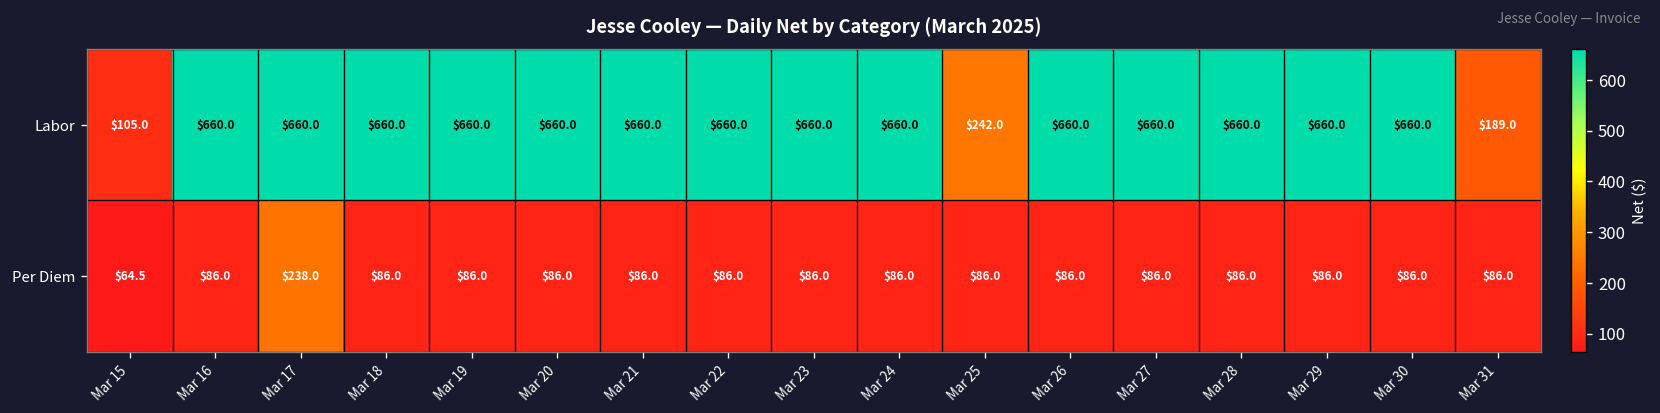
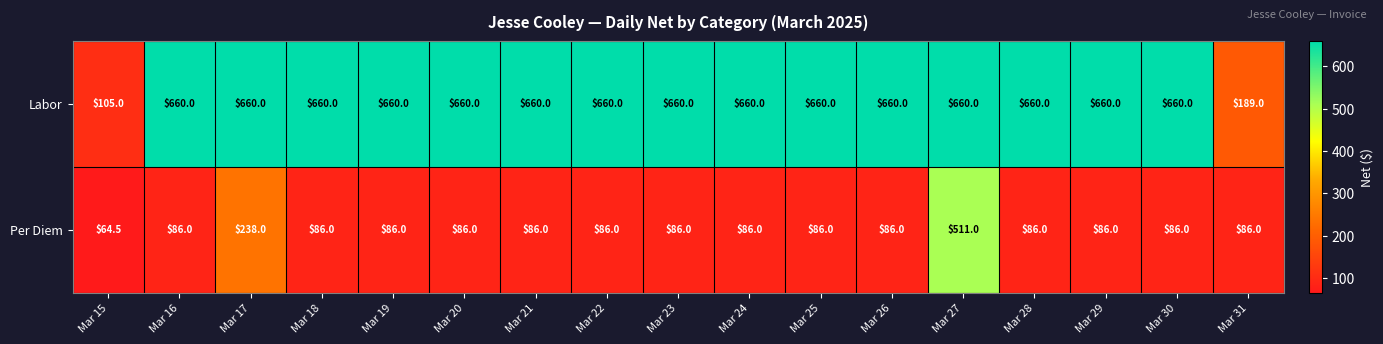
Labor, Mar 25: $242.0 -> $660.0
Per Diem, Mar 27: $86.0 -> $511.0
